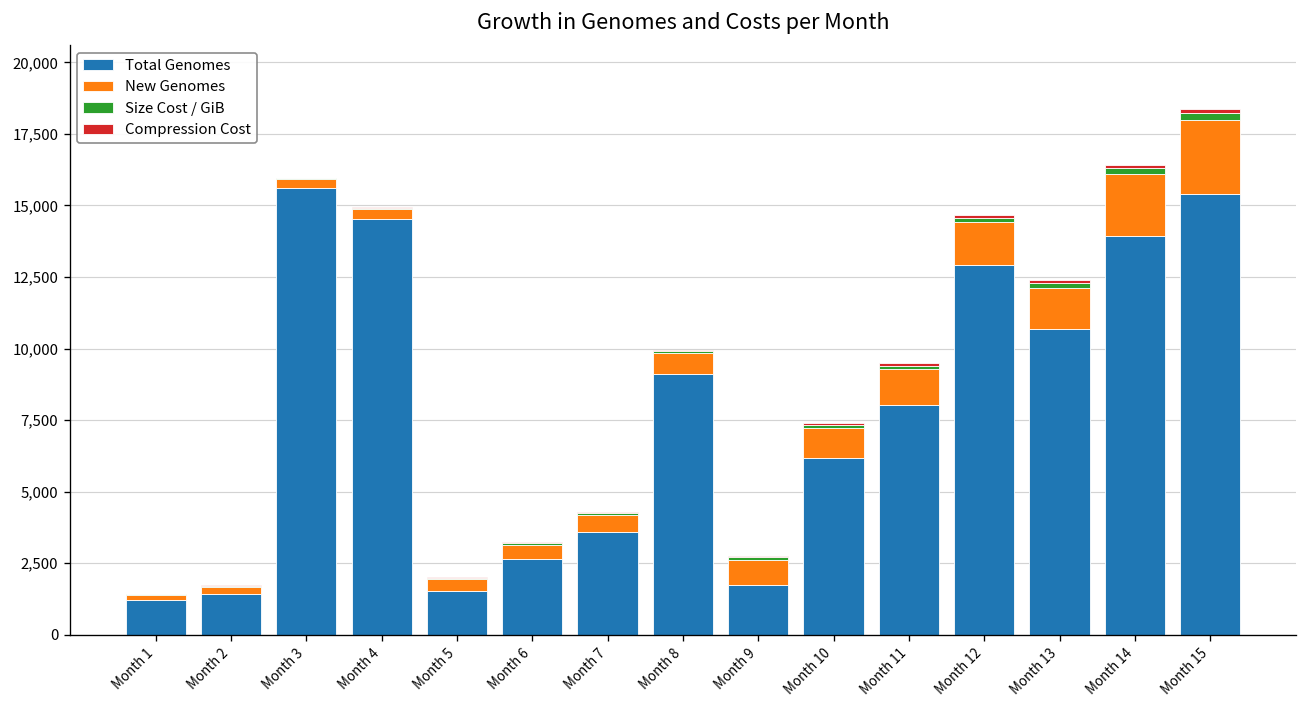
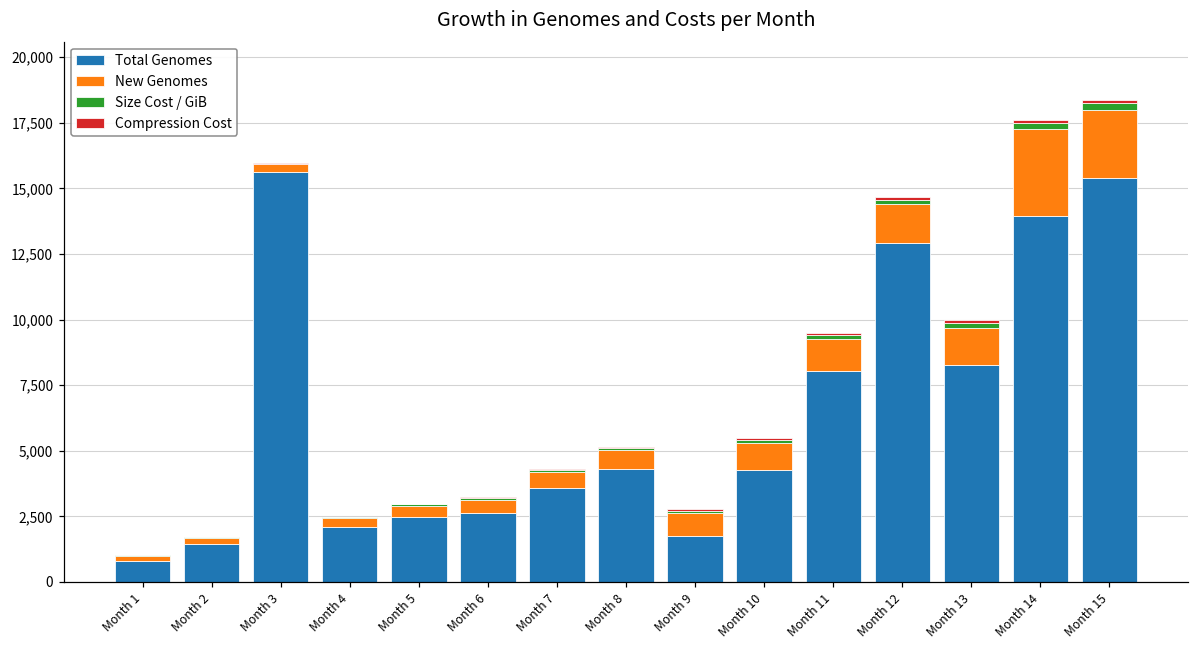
Total Genomes, Month 1: 1,200 -> 800
Total Genomes, Month 4: 14,500 -> 2,100
Total Genomes, Month 5: 1,500 -> 2,500
Total Genomes, Month 8: 9,100 -> 4,300
Total Genomes, Month 10: 6,200 -> 4,300
Total Genomes, Month 13: 10,700 -> 8,300
New Genomes, Month 14: 2,100 -> 3,300
